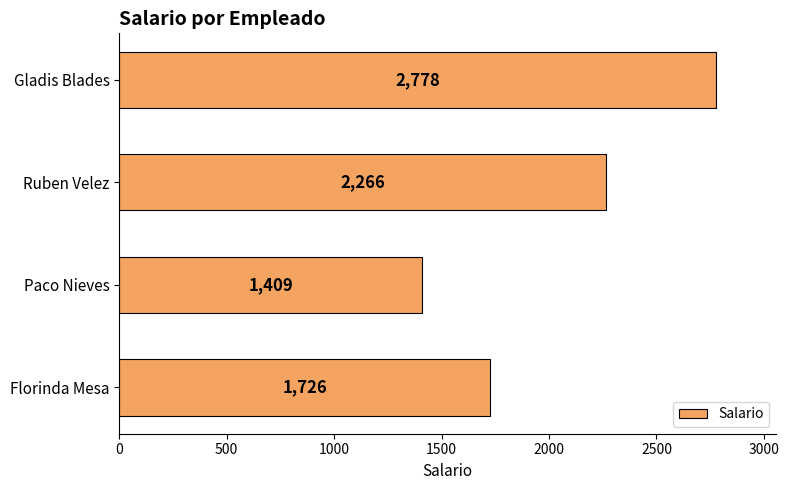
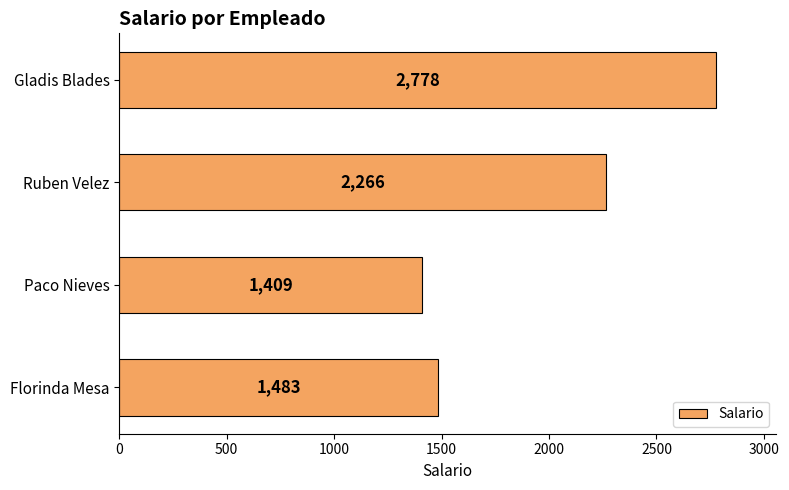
Florinda Mesa: 1,726 -> 1,483
